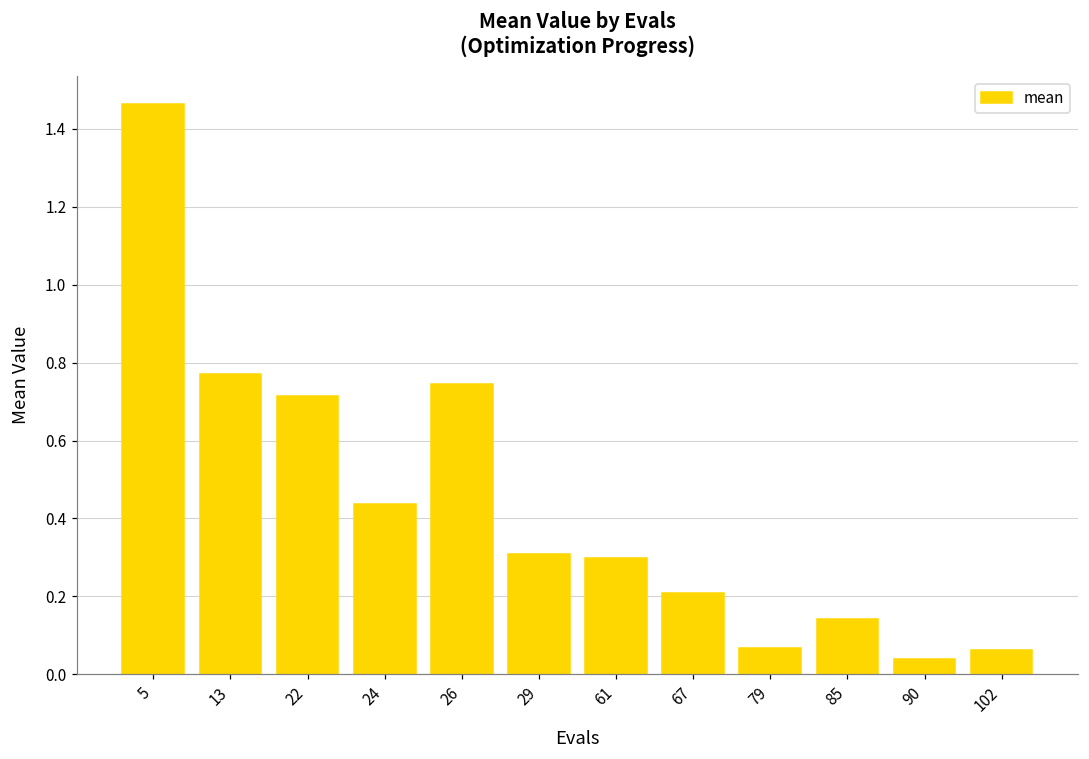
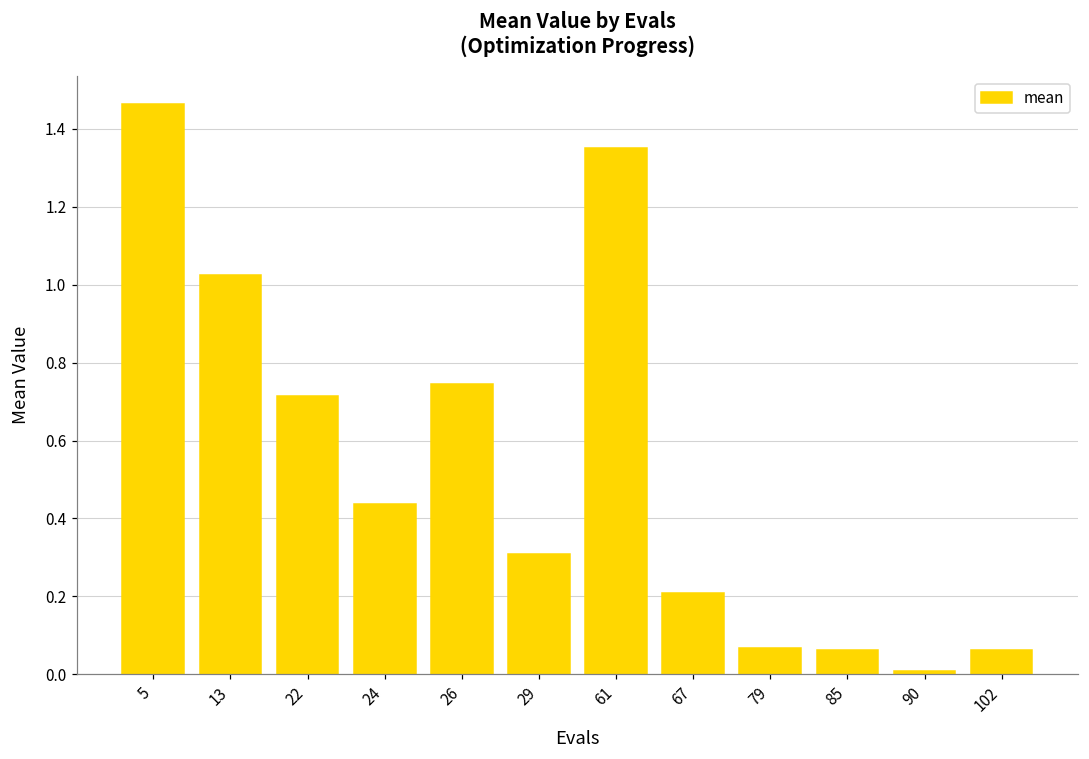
13: 0.77 -> 1.03
61: 0.30 -> 1.35
85: 0.14 -> 0.06
90: 0.04 -> 0.01
